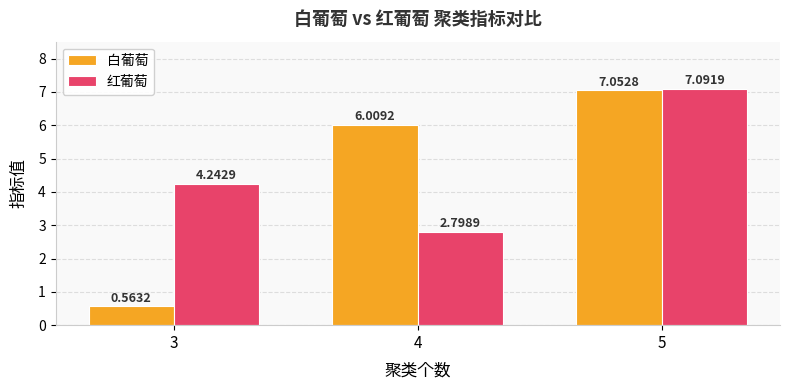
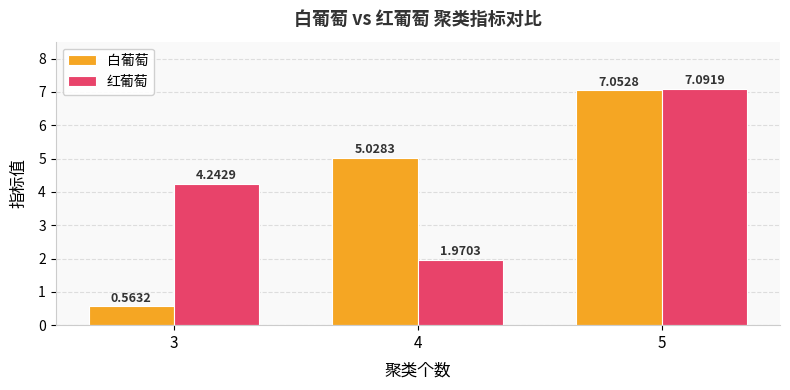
白葡萄, 4: 6.0092 -> 5.0283
红葡萄, 4: 2.7989 -> 1.9703
